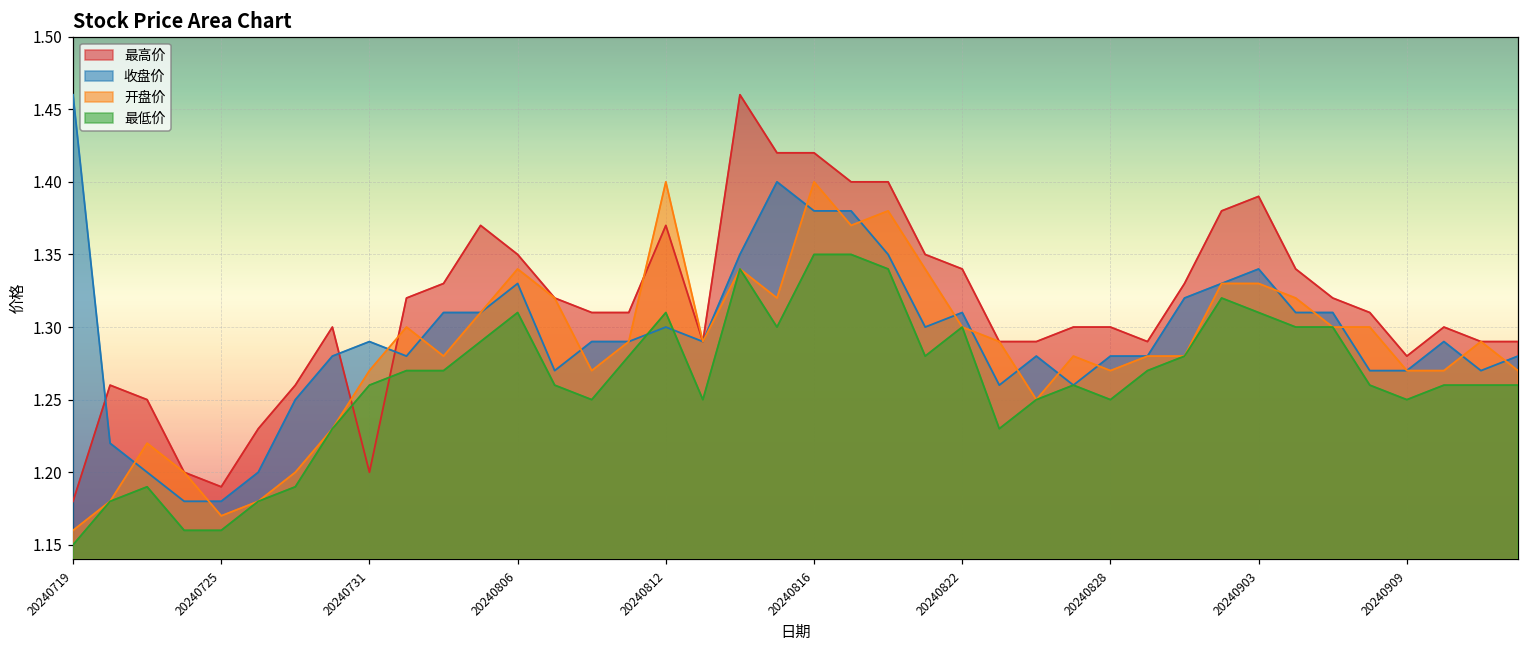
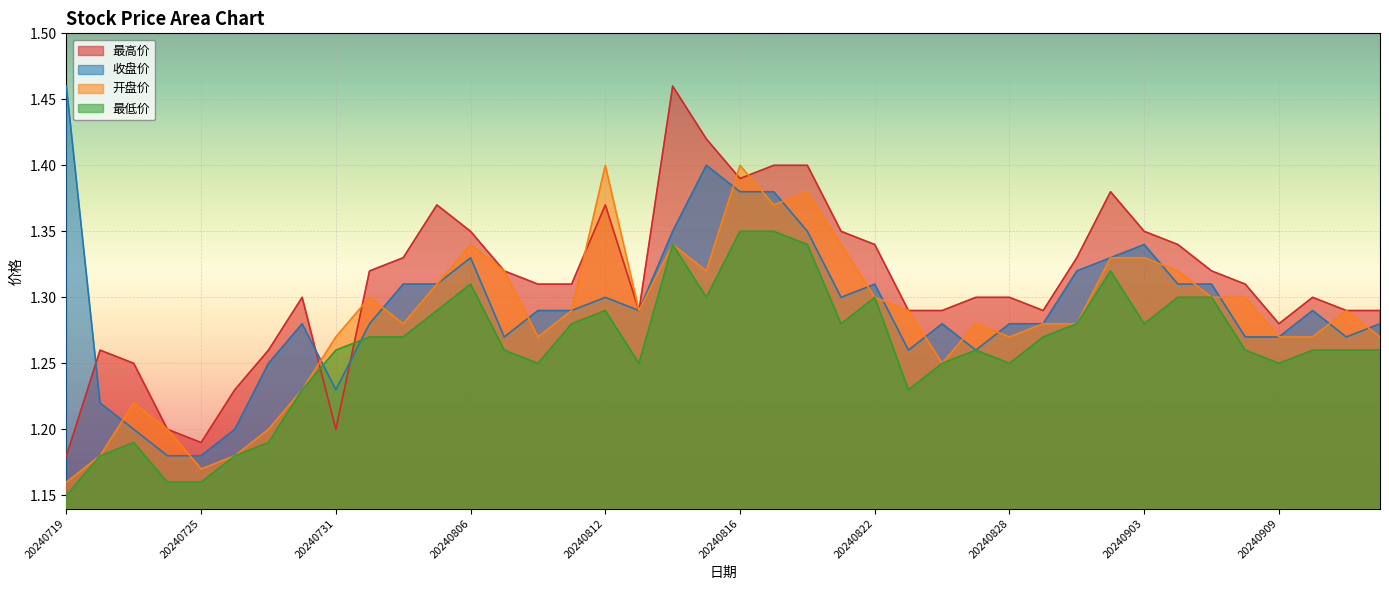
收盘价, 20240731: 1.29 -> 1.23
最低价, 20240812: 1.31 -> 1.29
最高价, 20240816: 1.42 -> 1.39
最高价, 20240903: 1.39 -> 1.35
最低价, 20240903: 1.31 -> 1.28
